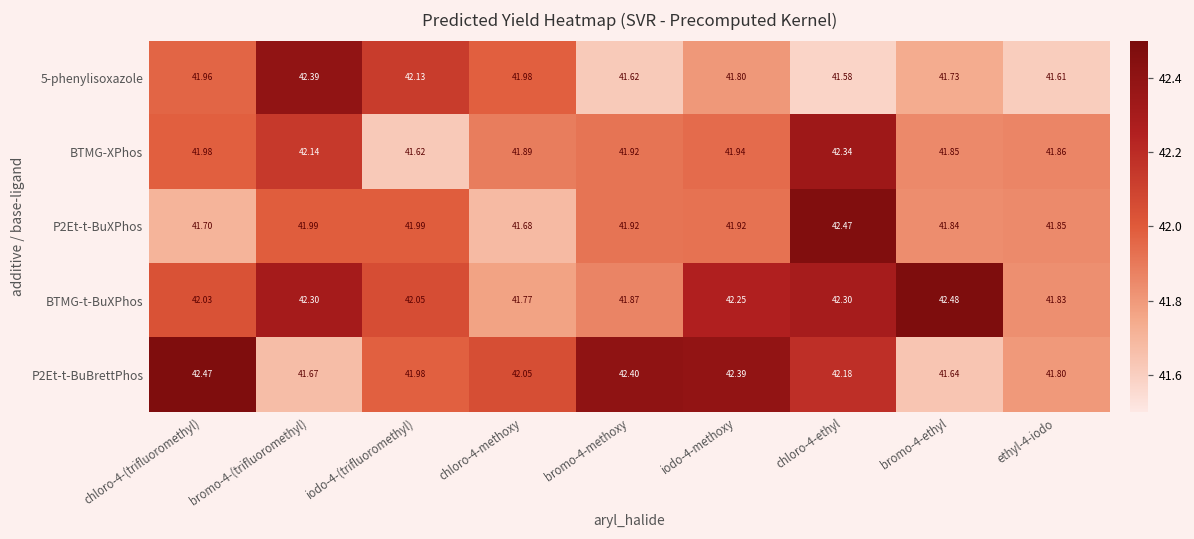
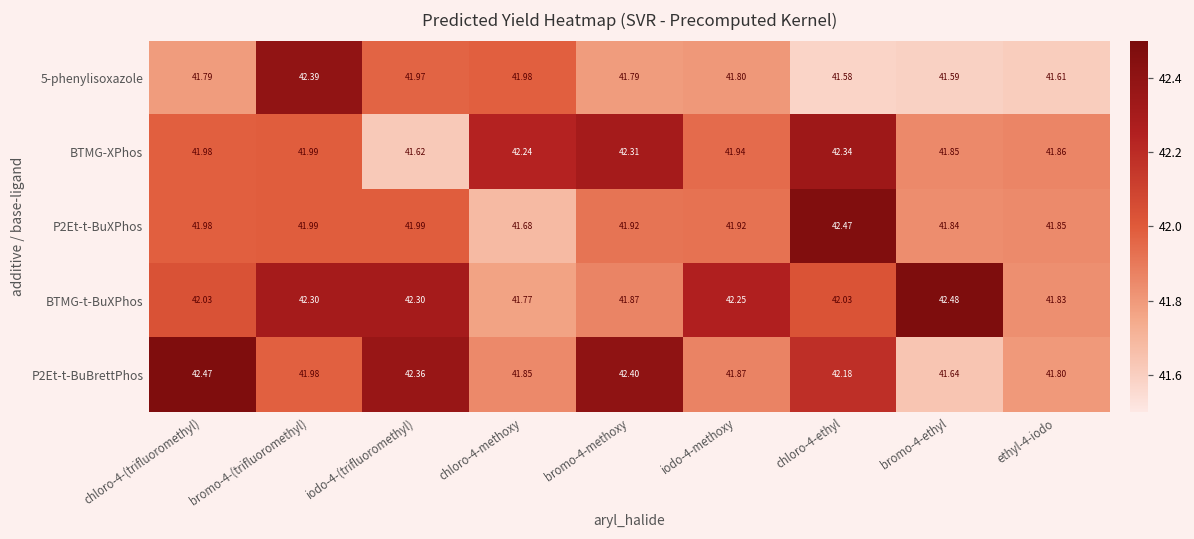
5-phenylisoxazole, chloro-4-(trifluoromethyl): 41.96 -> 41.79
5-phenylisoxazole, iodo-4-(trifluoromethyl): 42.13 -> 41.97
5-phenylisoxazole, bromo-4-methoxy: 41.62 -> 41.79
5-phenylisoxazole, bromo-4-ethyl: 41.73 -> 41.59
BTMG-XPhos, bromo-4-(trifluoromethyl): 42.14 -> 41.99
BTMG-XPhos, chloro-4-methoxy: 41.89 -> 42.24
BTMG-XPhos, bromo-4-methoxy: 41.92 -> 42.31
P2Et-t-BuXPhos, chloro-4-(trifluoromethyl): 41.70 -> 41.98
BTMG-t-BuXPhos, iodo-4-(trifluoromethyl): 42.05 -> 42.30
BTMG-t-BuXPhos, chloro-4-ethyl: 42.30 -> 42.03
P2Et-t-BuBrettPhos, bromo-4-(trifluoromethyl): 41.67 -> 41.98
P2Et-t-BuBrettPhos, iodo-4-(trifluoromethyl): 41.98 -> 42.36
P2Et-t-BuBrettPhos, chloro-4-methoxy: 42.05 -> 41.85
P2Et-t-BuBrettPhos, iodo-4-methoxy: 42.39 -> 41.87
